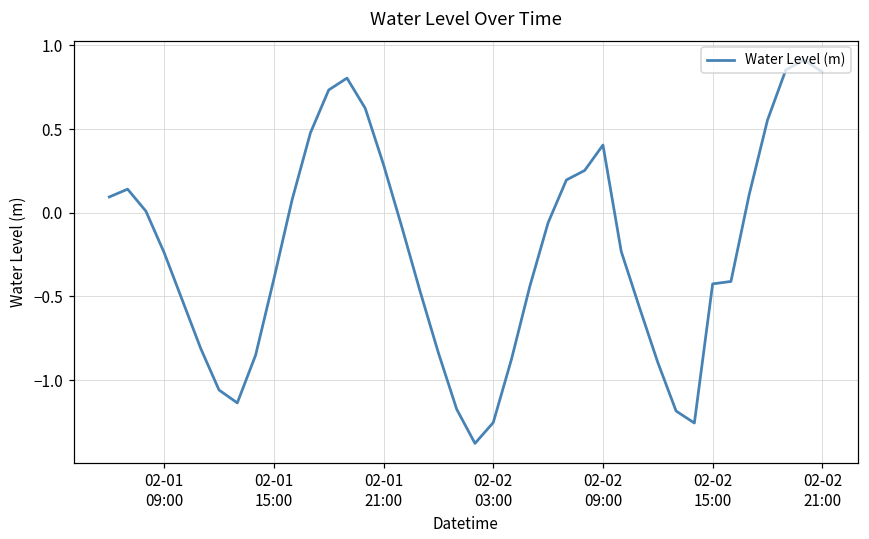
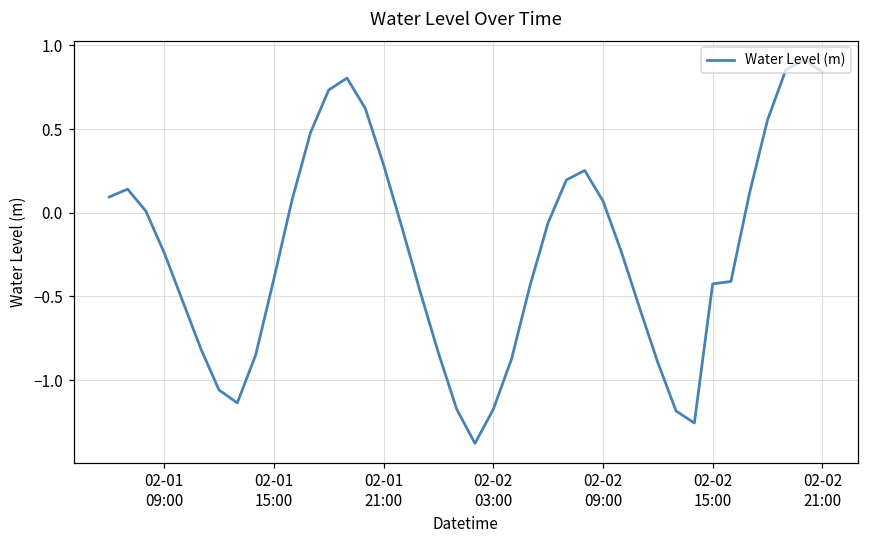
02-02 03:00: -1.25 -> -1.18
02-02 09:00: 0.40 -> 0.07
